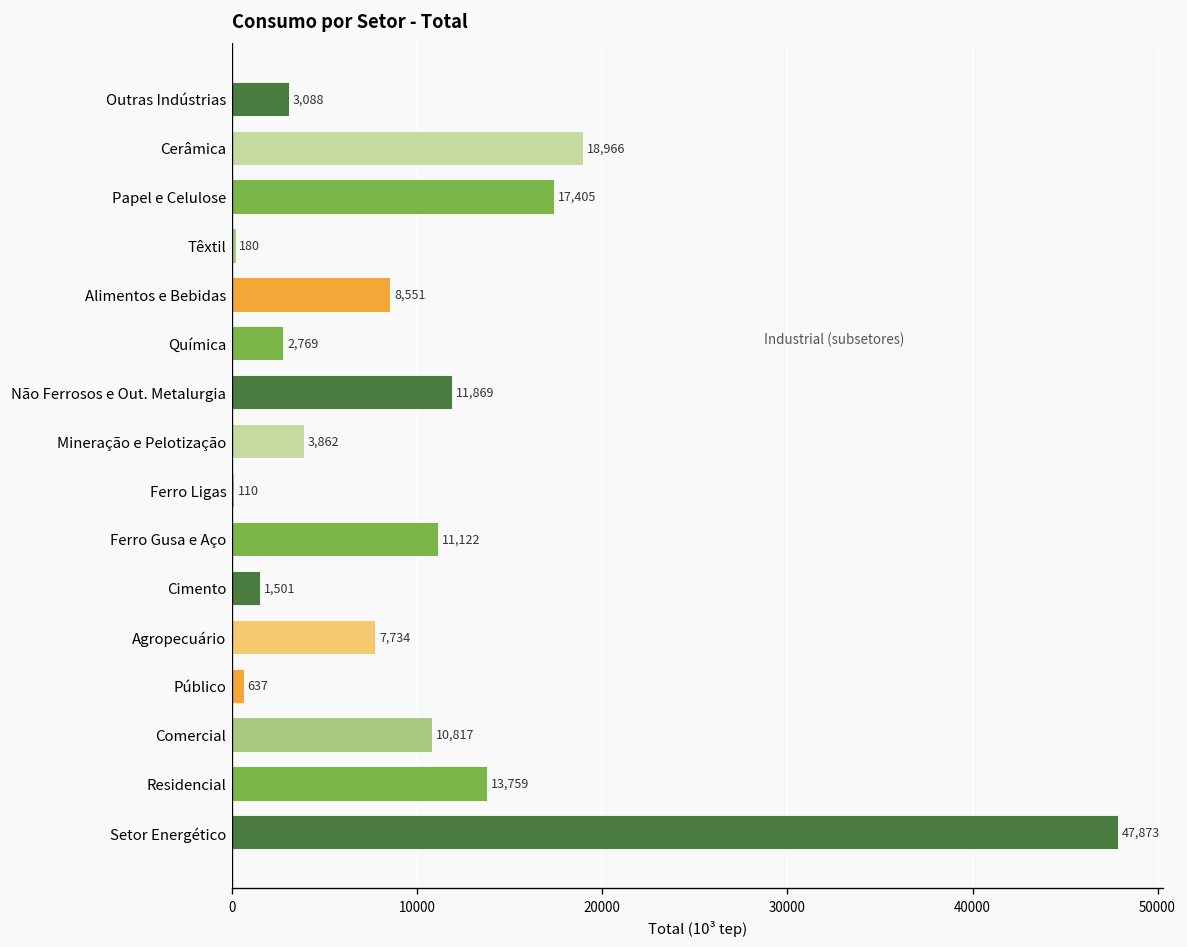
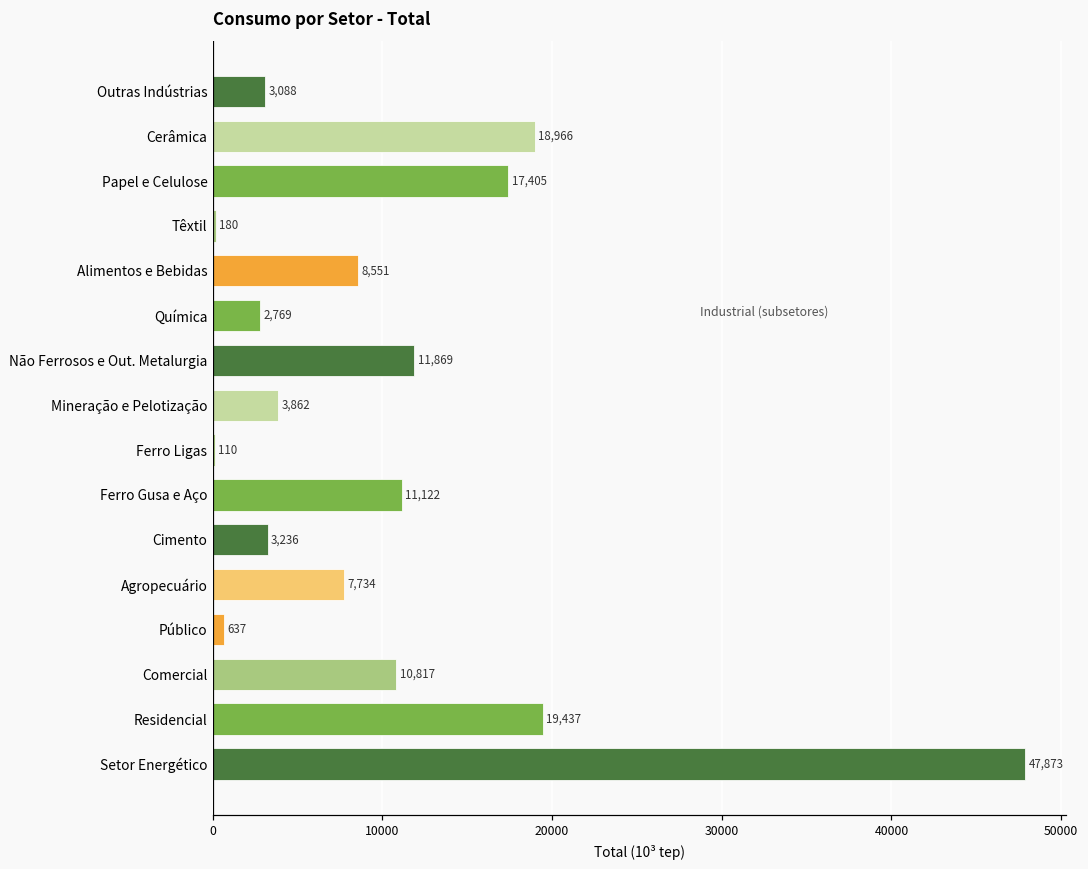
Cimento: 1,501 -> 3,236
Residencial: 13,759 -> 19,437
